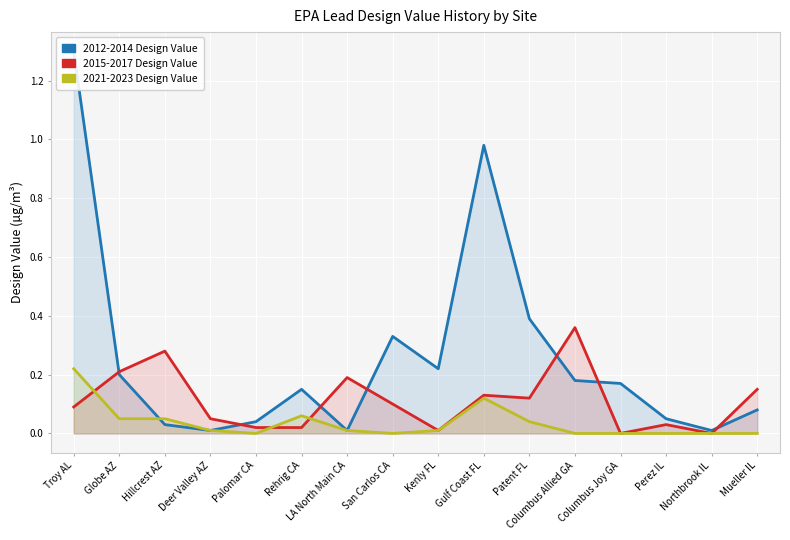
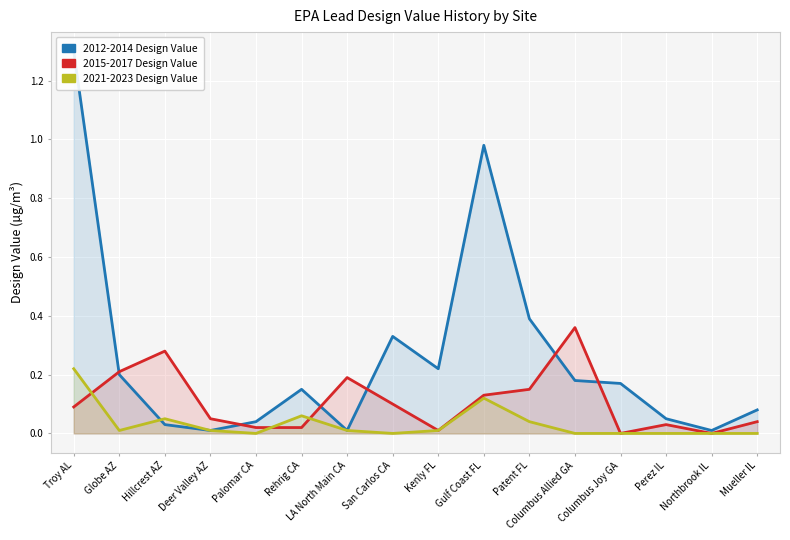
2021-2023 Design Value, Globe AZ: 0.05 -> 0.01
2015-2017 Design Value, Patent FL: 0.12 -> 0.15
2015-2017 Design Value, Mueller IL: 0.15 -> 0.04
